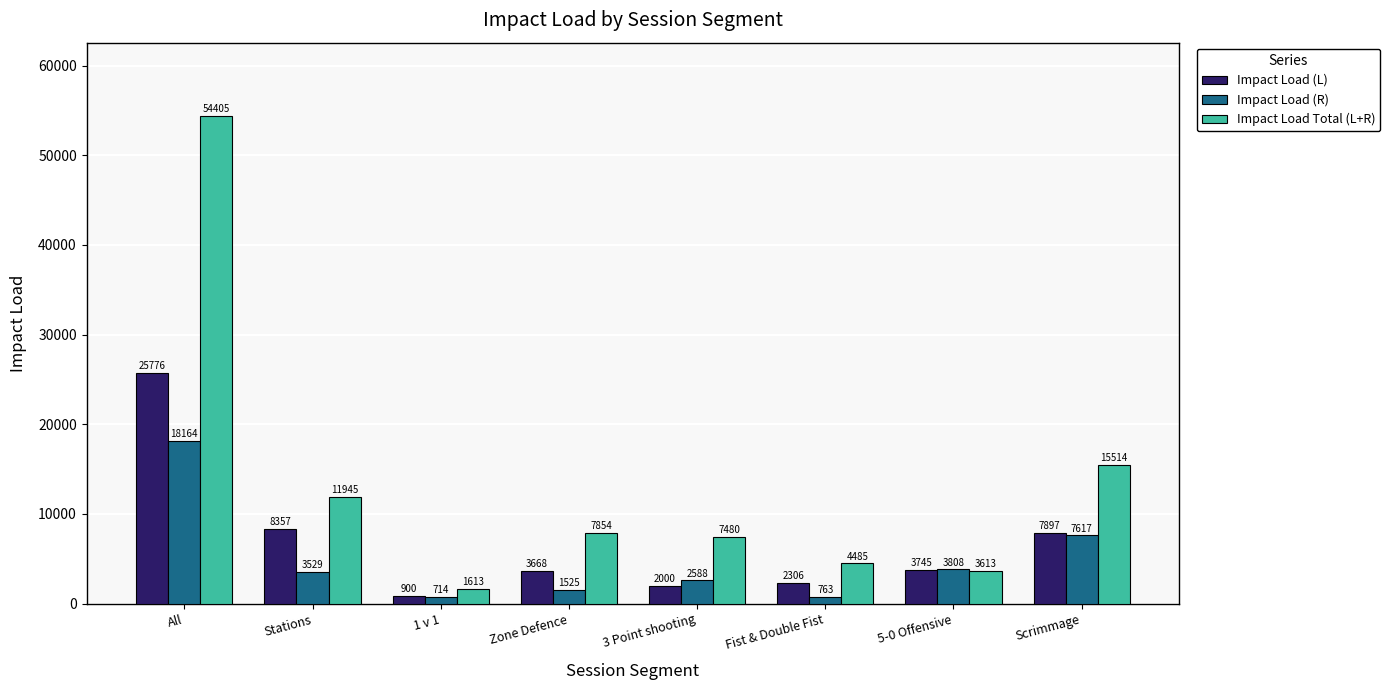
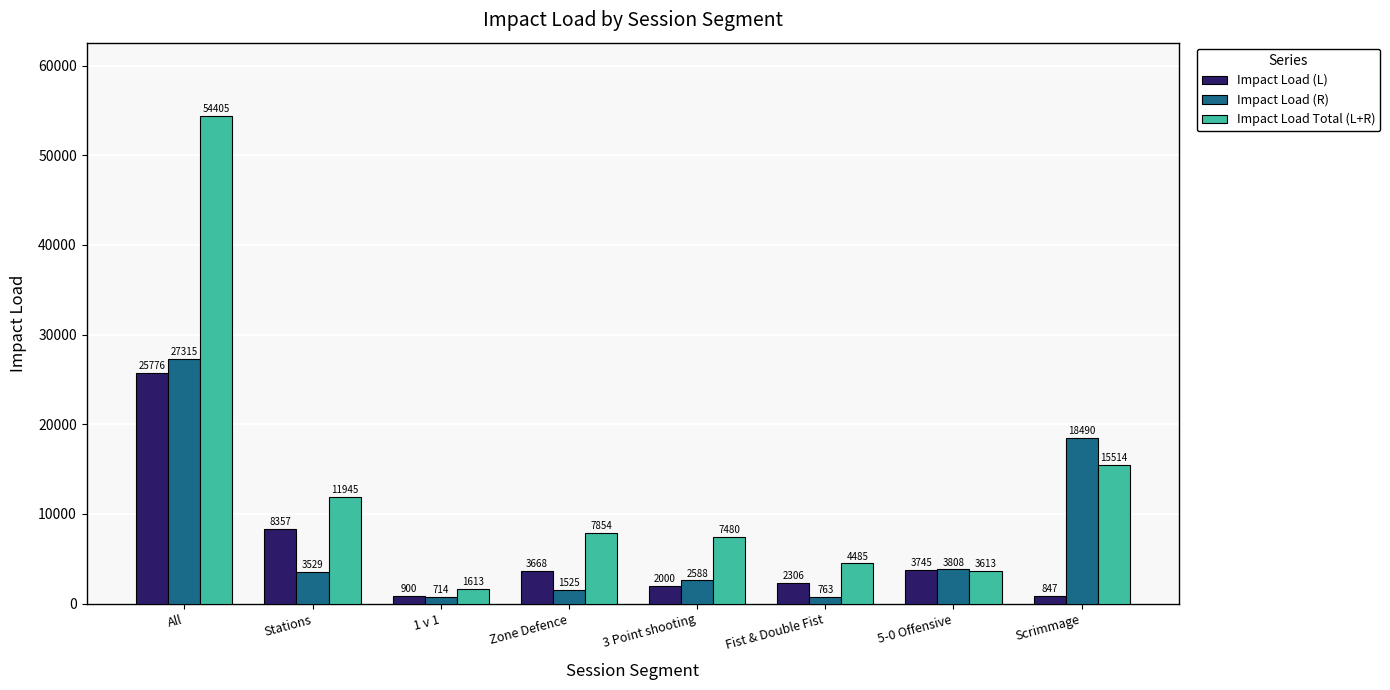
Impact Load (R), All: 18164 -> 27315
Impact Load (L), Scrimmage: 7897 -> 847
Impact Load (R), Scrimmage: 7617 -> 18490
